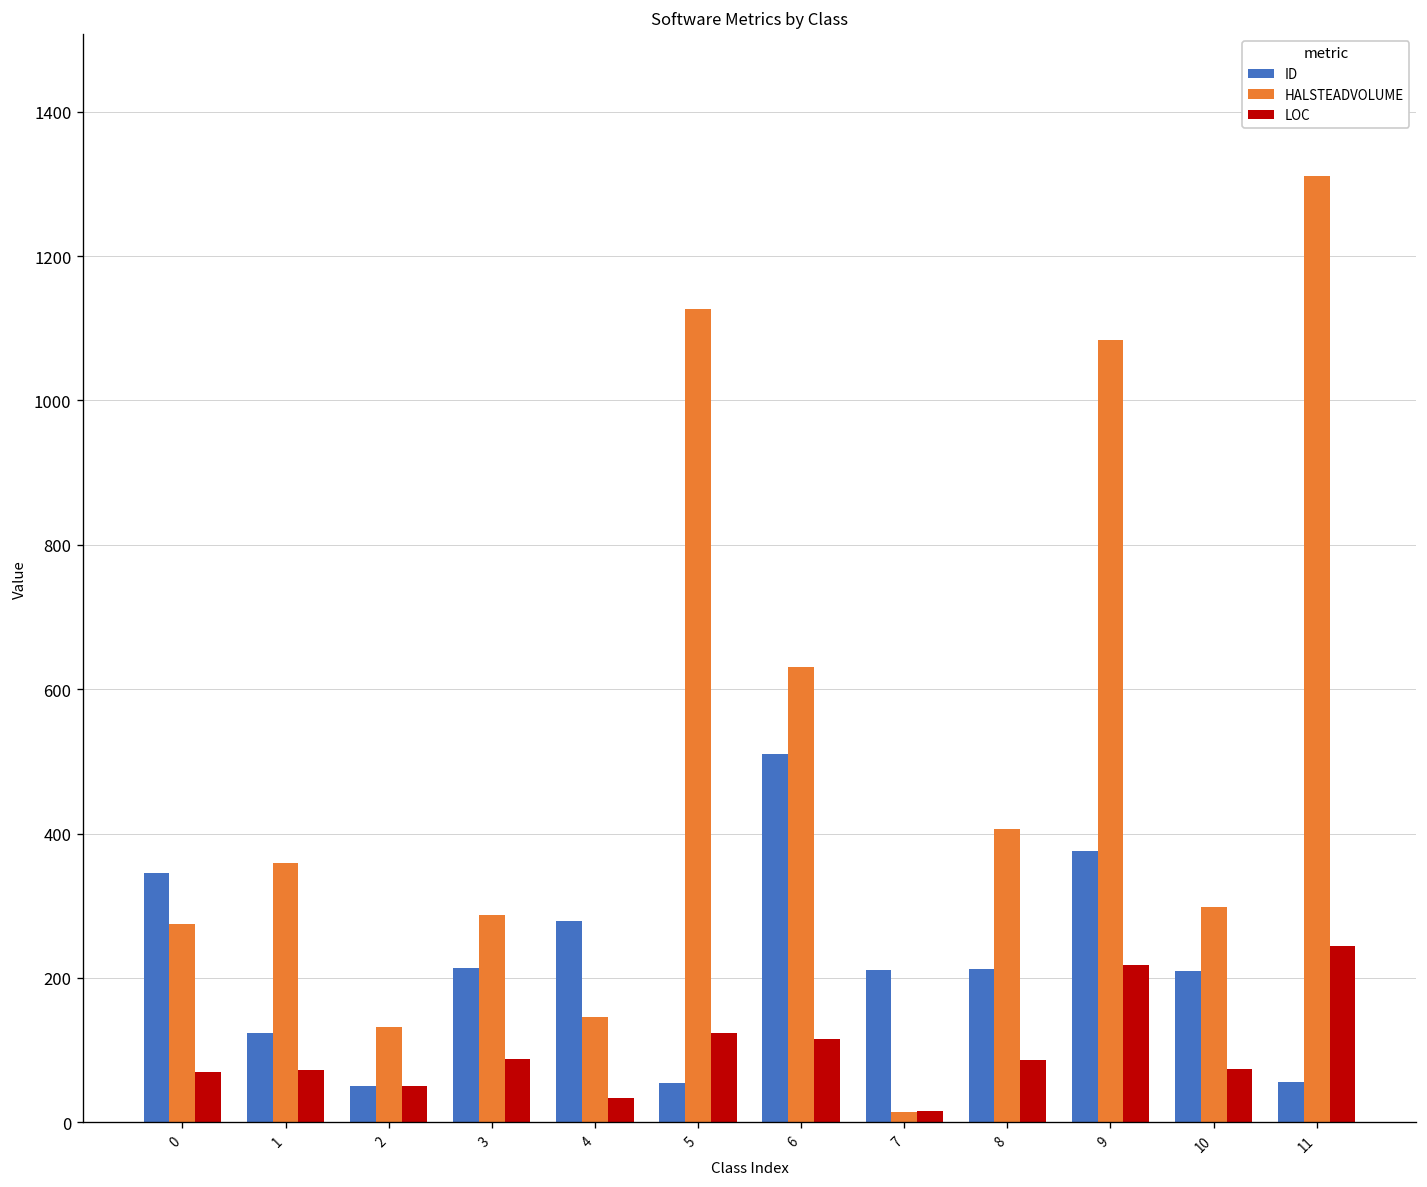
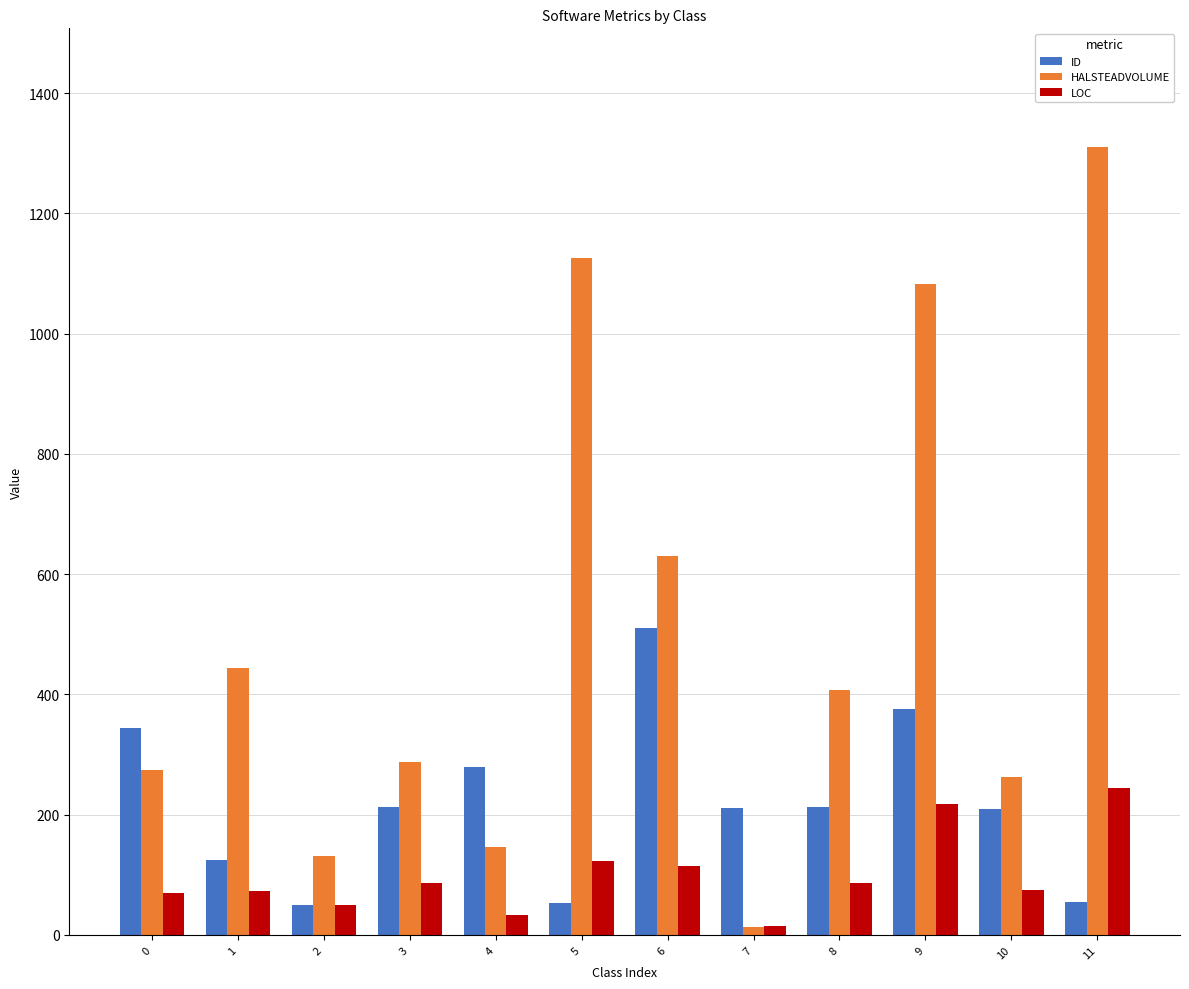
HALSTEADVOLUME, 1: 360 -> 440
HALSTEADVOLUME, 10: 300 -> 260
